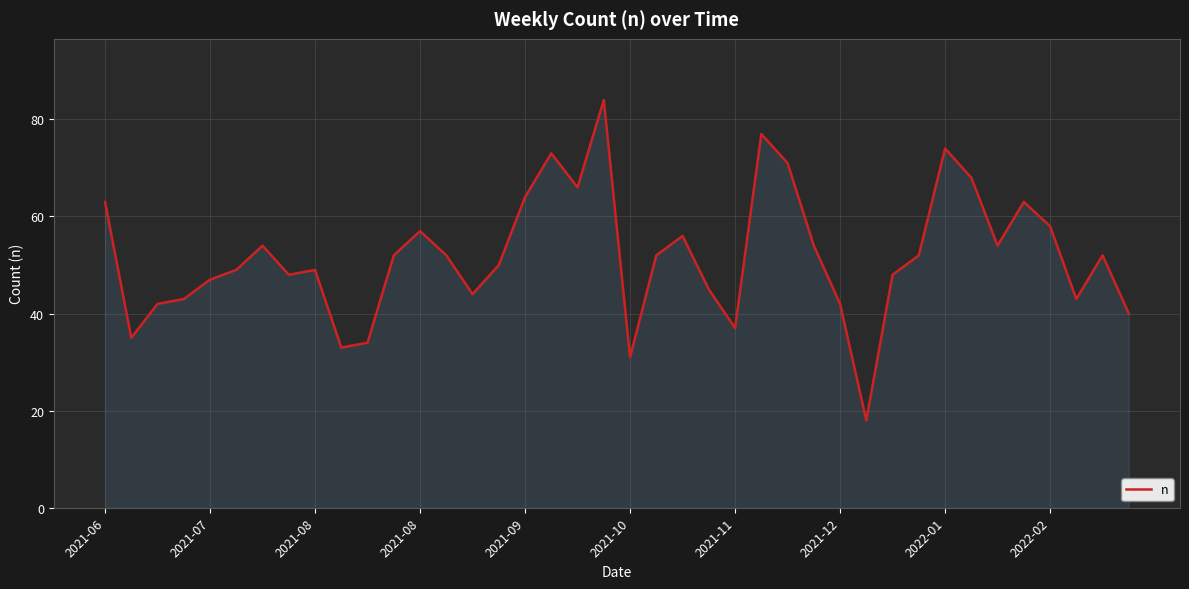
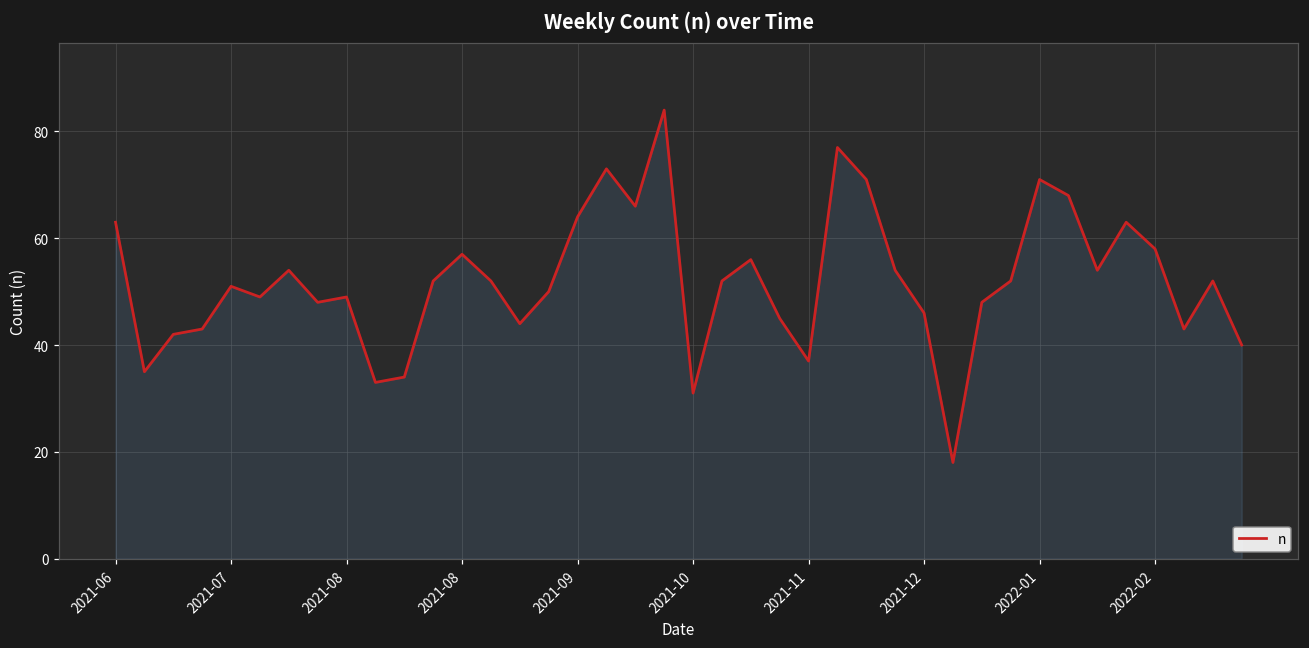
2021-07: 47 -> 51
2021-12: 42 -> 46
2022-01: 74 -> 71
